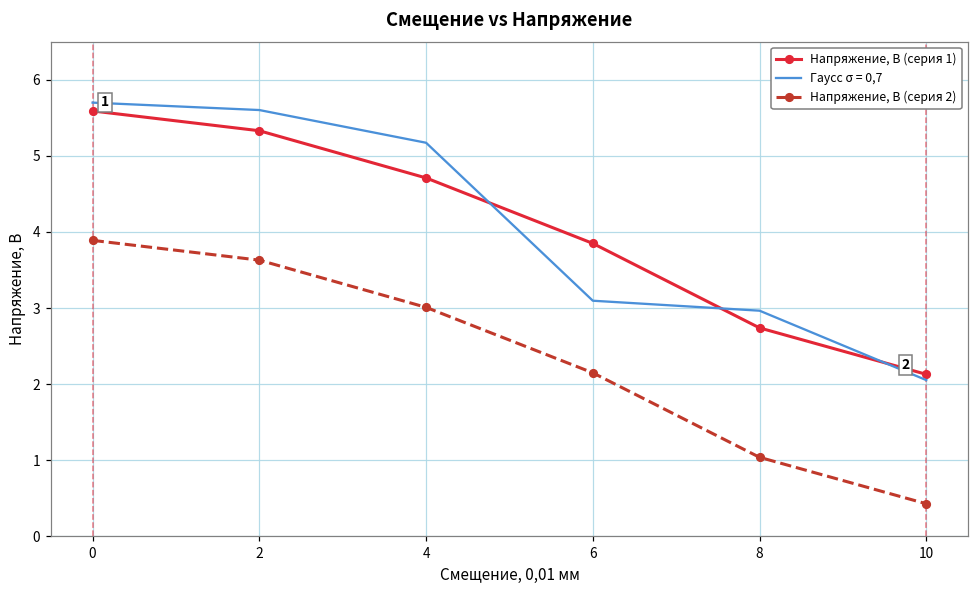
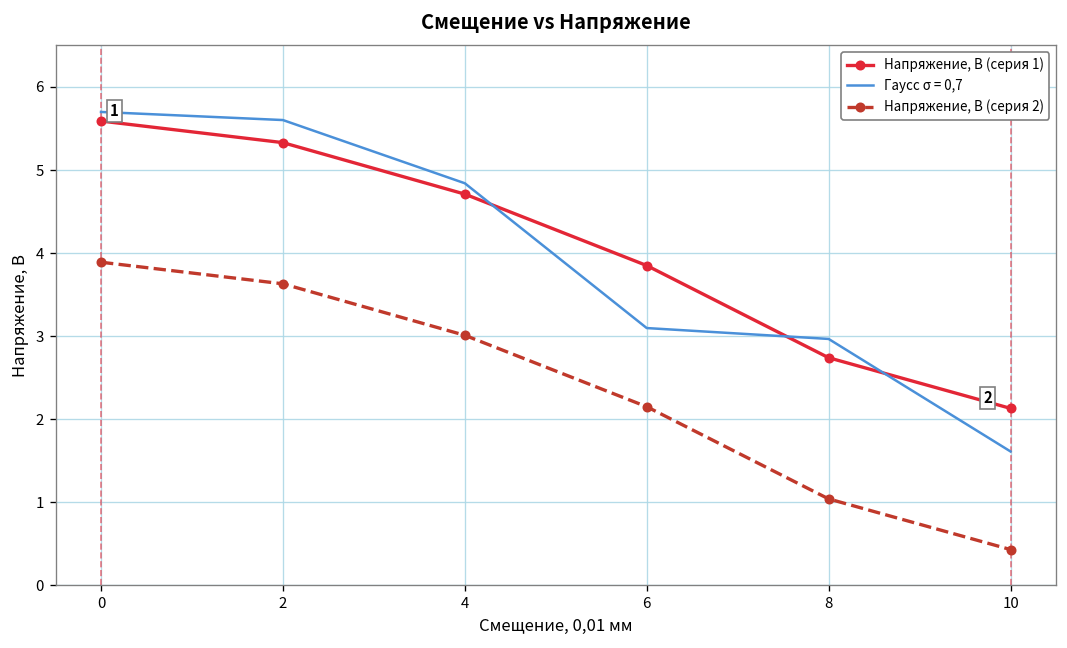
Гаусс σ = 0,7, 4: 5.2 -> 4.8
Гаусс σ = 0,7, 10: 2.1 -> 1.6
